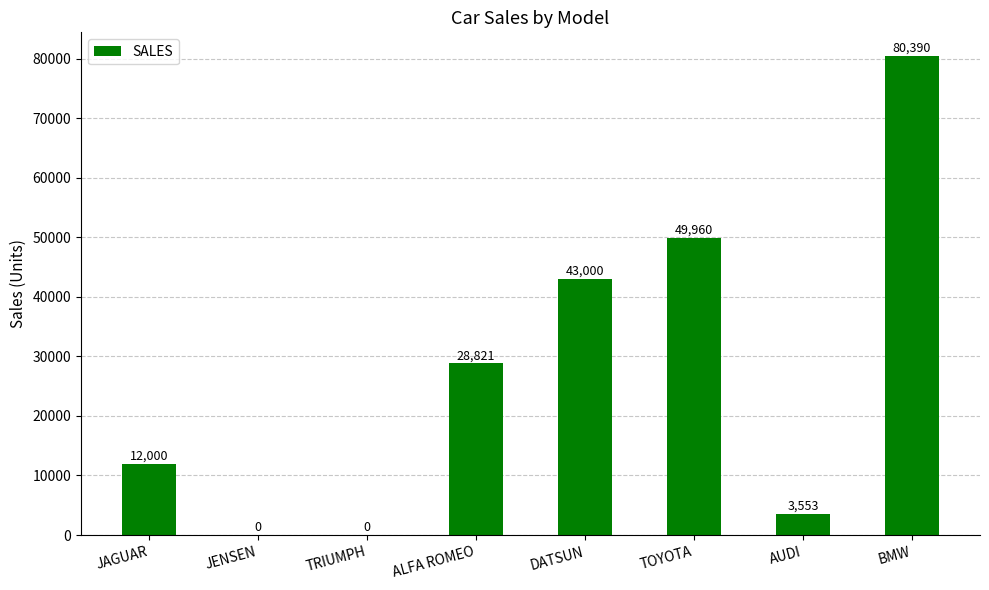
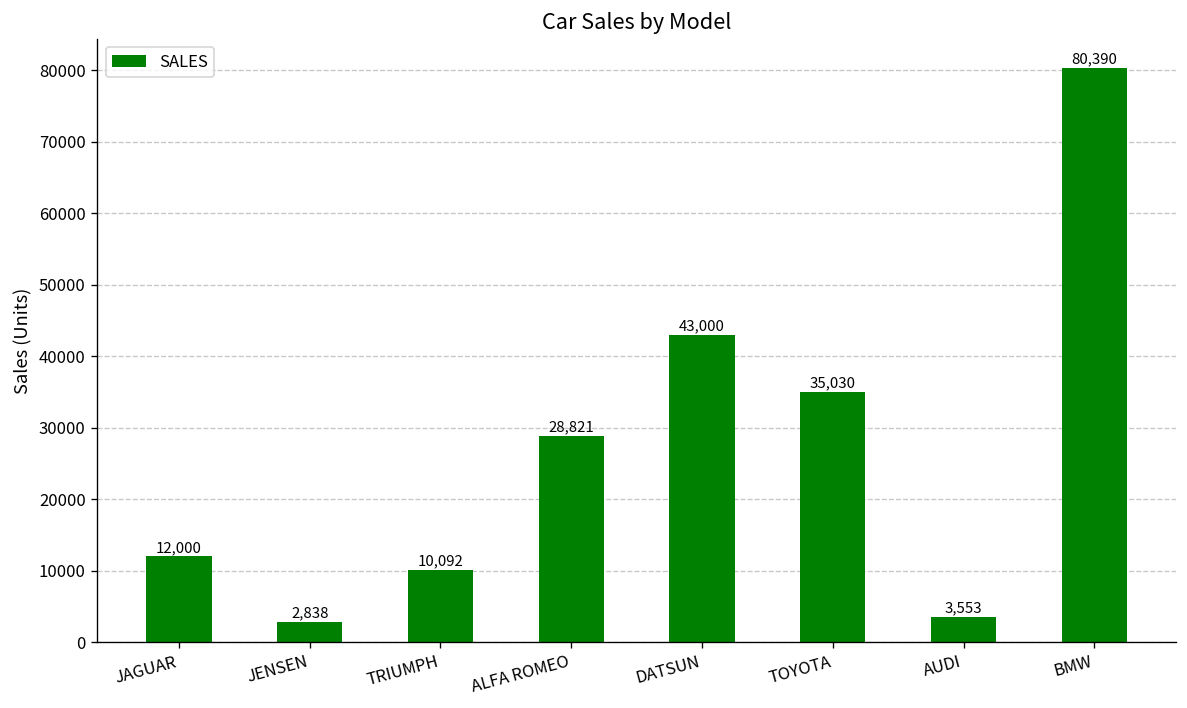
JENSEN: 0 -> 2,838
TRIUMPH: 0 -> 10,092
TOYOTA: 49,960 -> 35,030
